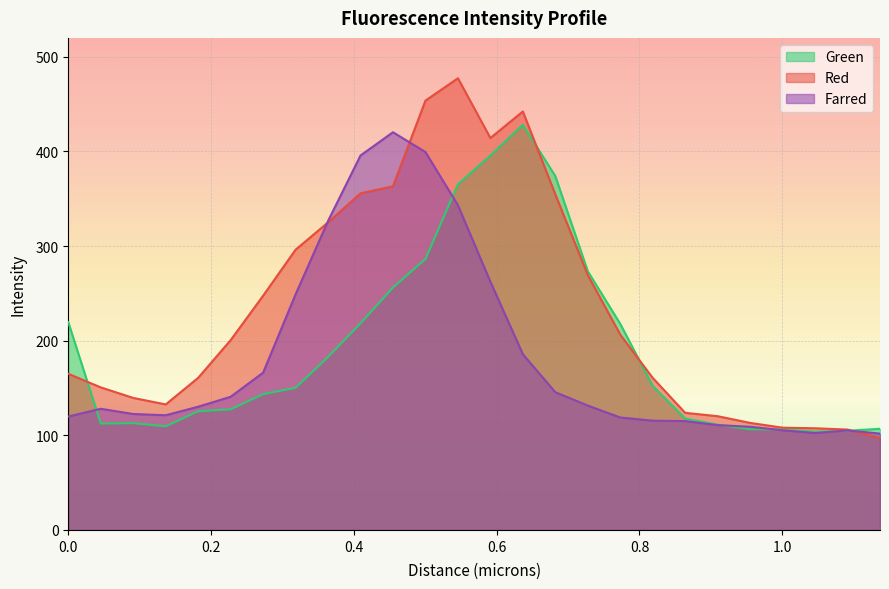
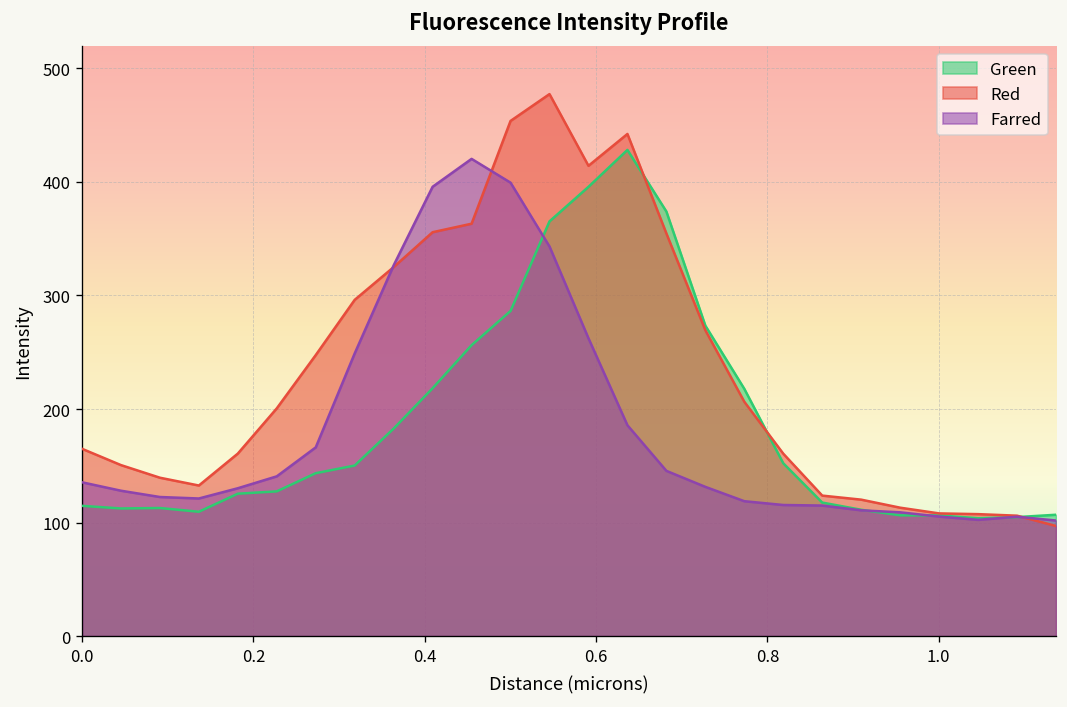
Green, 0.0: 220 -> 110
Farred, 0.0: 120 -> 140
